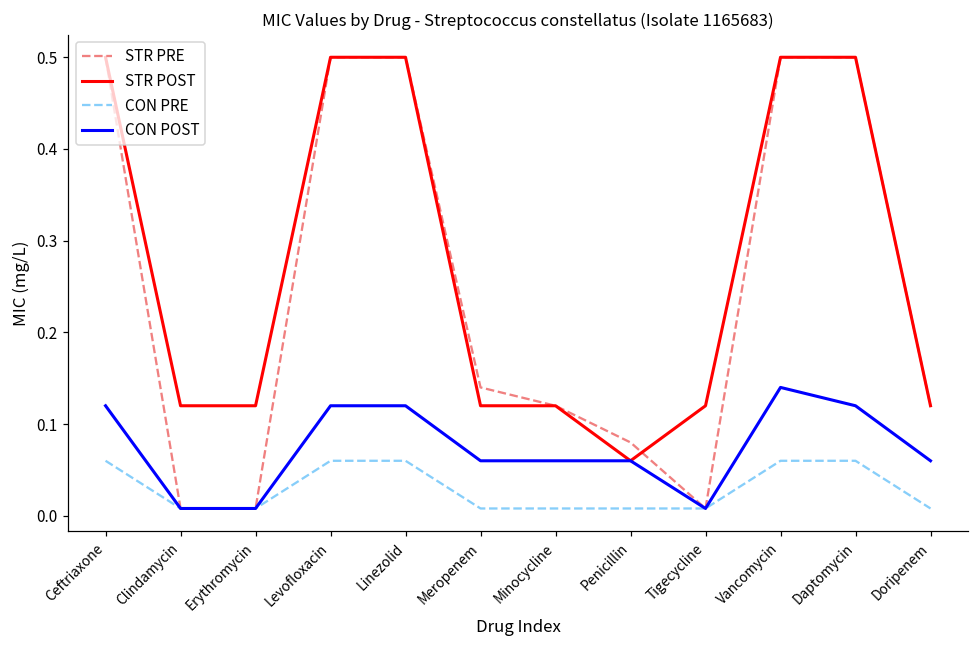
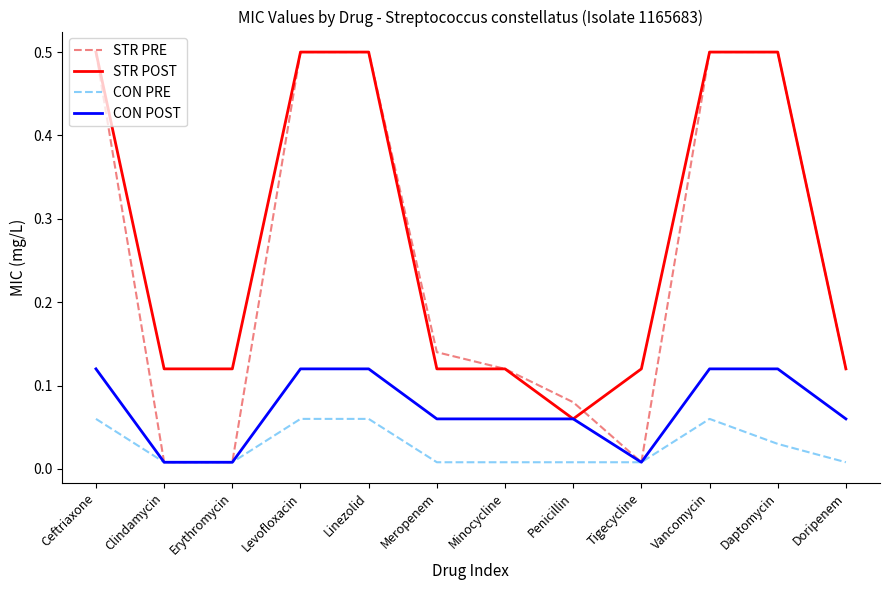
CON POST, Vancomycin: 0.14 -> 0.12
CON PRE, Daptomycin: 0.06 -> 0.03
